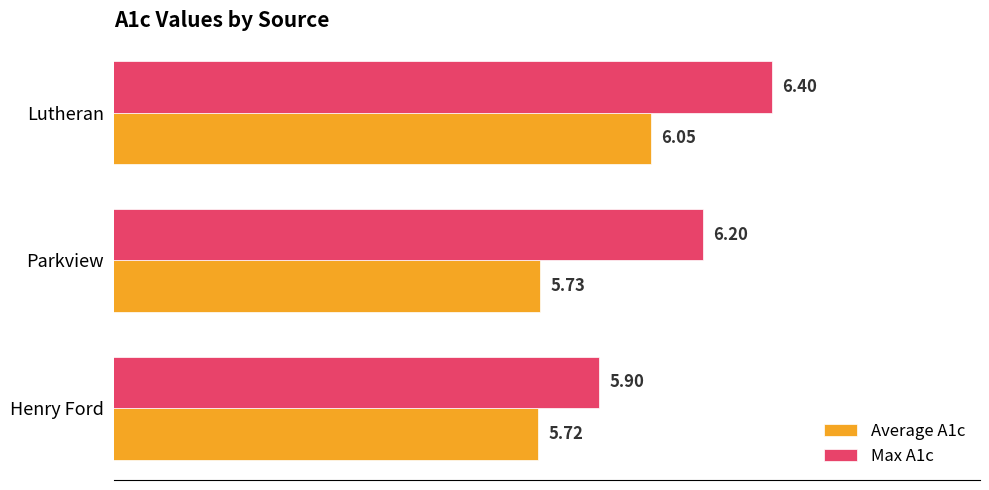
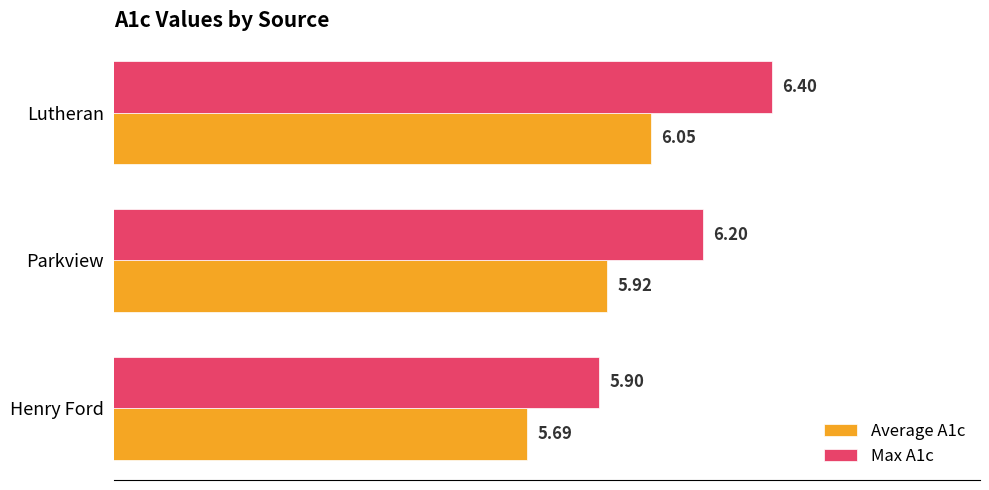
Average A1c, Parkview: 5.73 -> 5.92
Average A1c, Henry Ford: 5.72 -> 5.69
